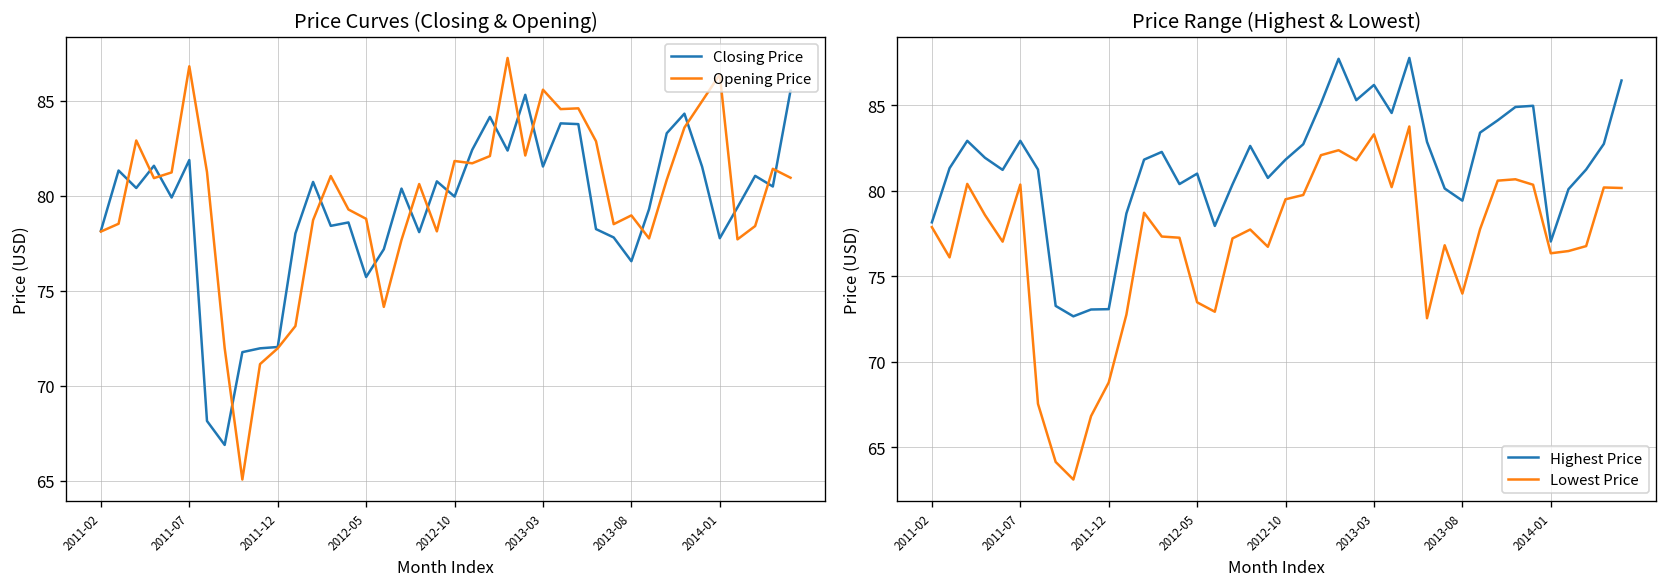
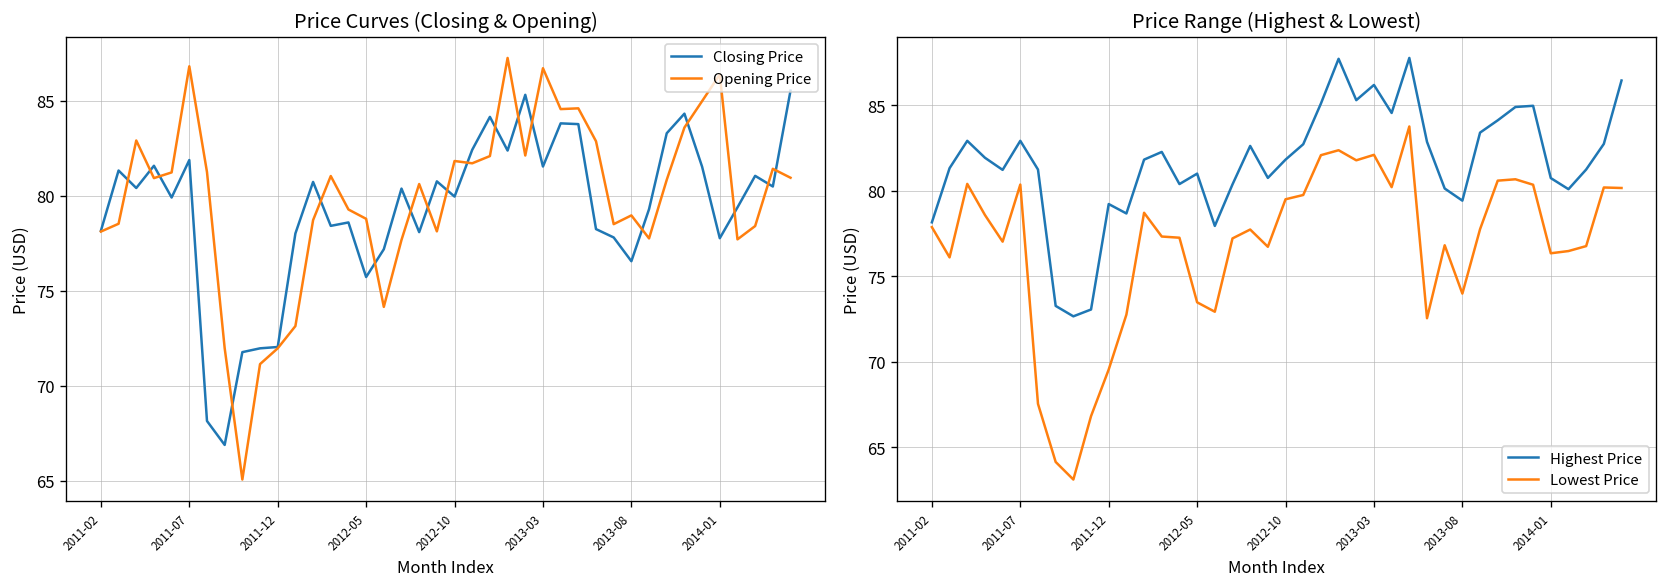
Price Curves (Closing & Opening), Opening Price, 2013-03: 85.6 -> 86.7
Price Range (Highest & Lowest), Highest Price, 2011-12: 73.1 -> 79.2
Price Range (Highest & Lowest), Lowest Price, 2011-12: 68.8 -> 69.5
Price Range (Highest & Lowest), Lowest Price, 2013-03: 83.3 -> 82.1
Price Range (Highest & Lowest), Highest Price, 2014-01: 77.0 -> 80.7
